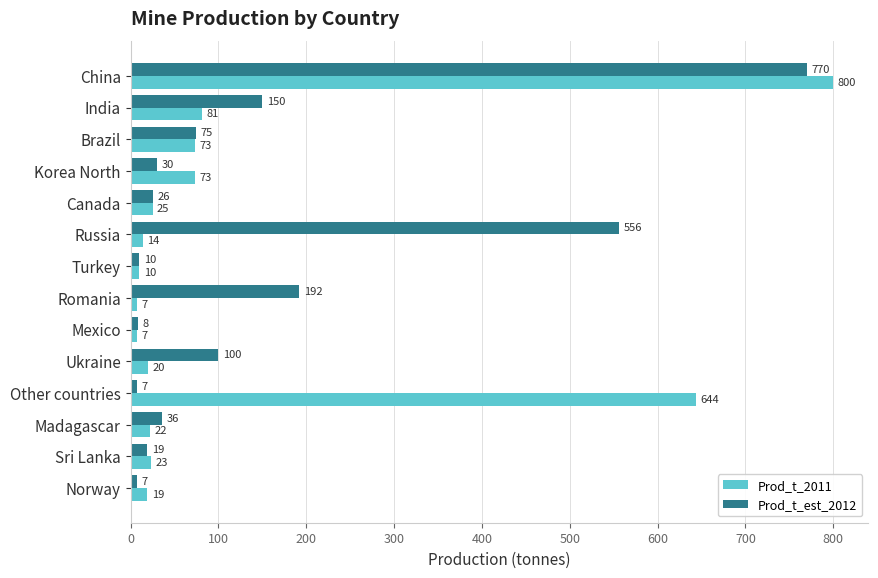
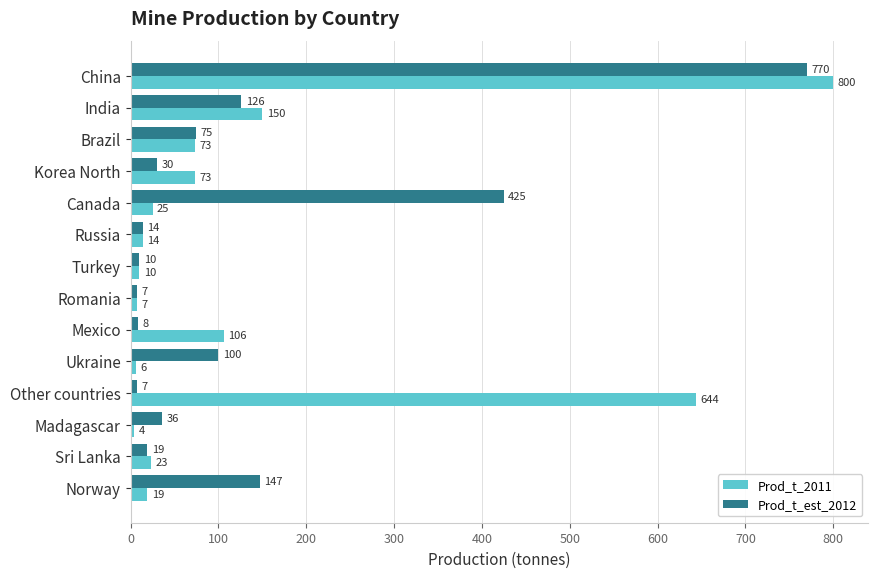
Prod_t_est_2012, India: 150 -> 126
Prod_t_2011, India: 81 -> 150
Prod_t_est_2012, Canada: 26 -> 425
Prod_t_est_2012, Russia: 556 -> 14
Prod_t_est_2012, Romania: 192 -> 7
Prod_t_2011, Mexico: 7 -> 106
Prod_t_2011, Ukraine: 20 -> 6
Prod_t_2011, Madagascar: 22 -> 4
Prod_t_est_2012, Norway: 7 -> 147
